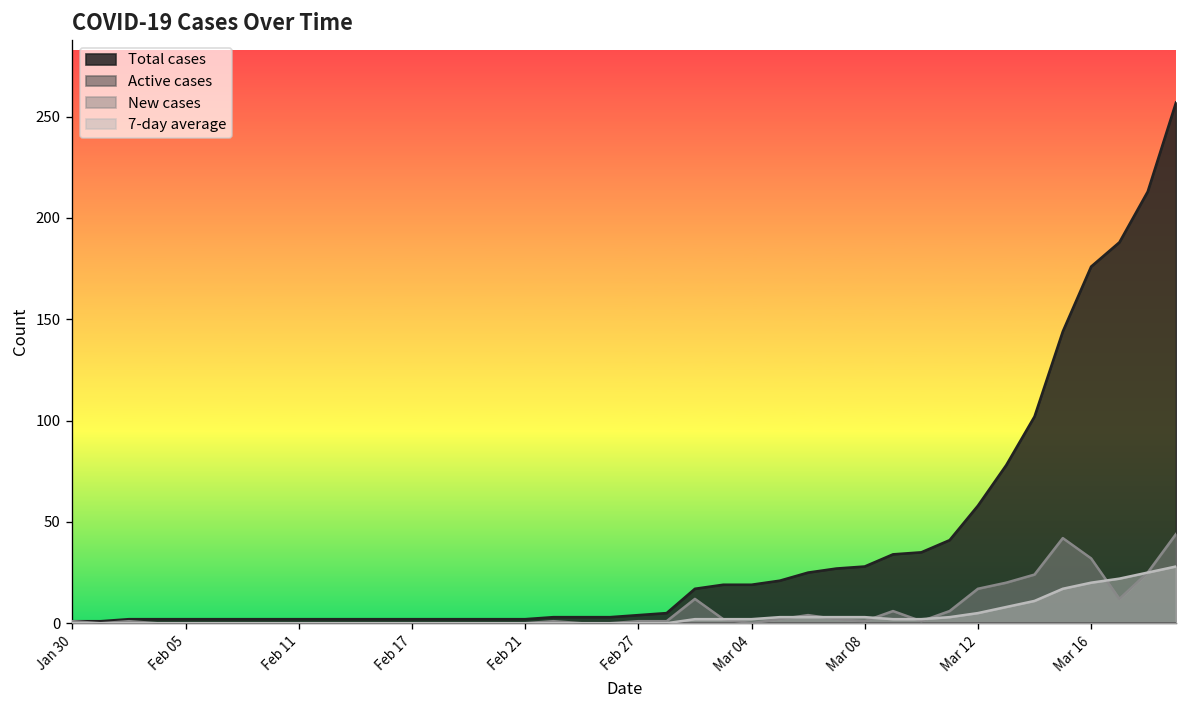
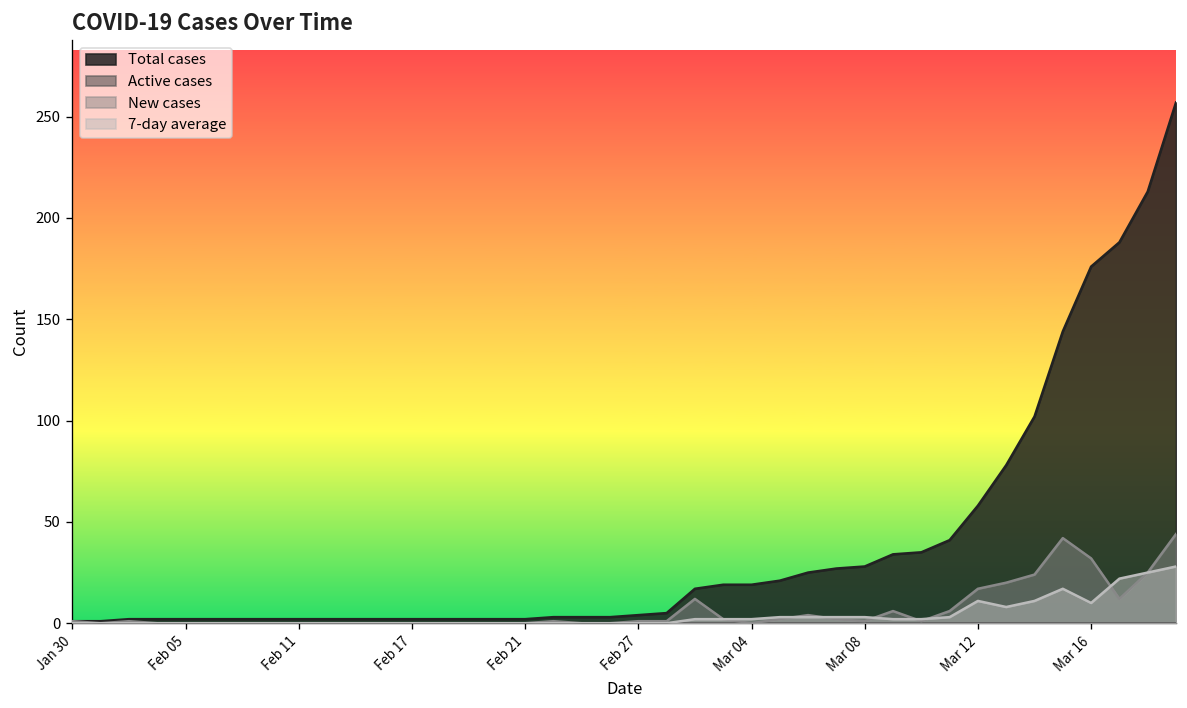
7-day average, Mar 12: 5 -> 11
7-day average, Mar 16: 20 -> 10
